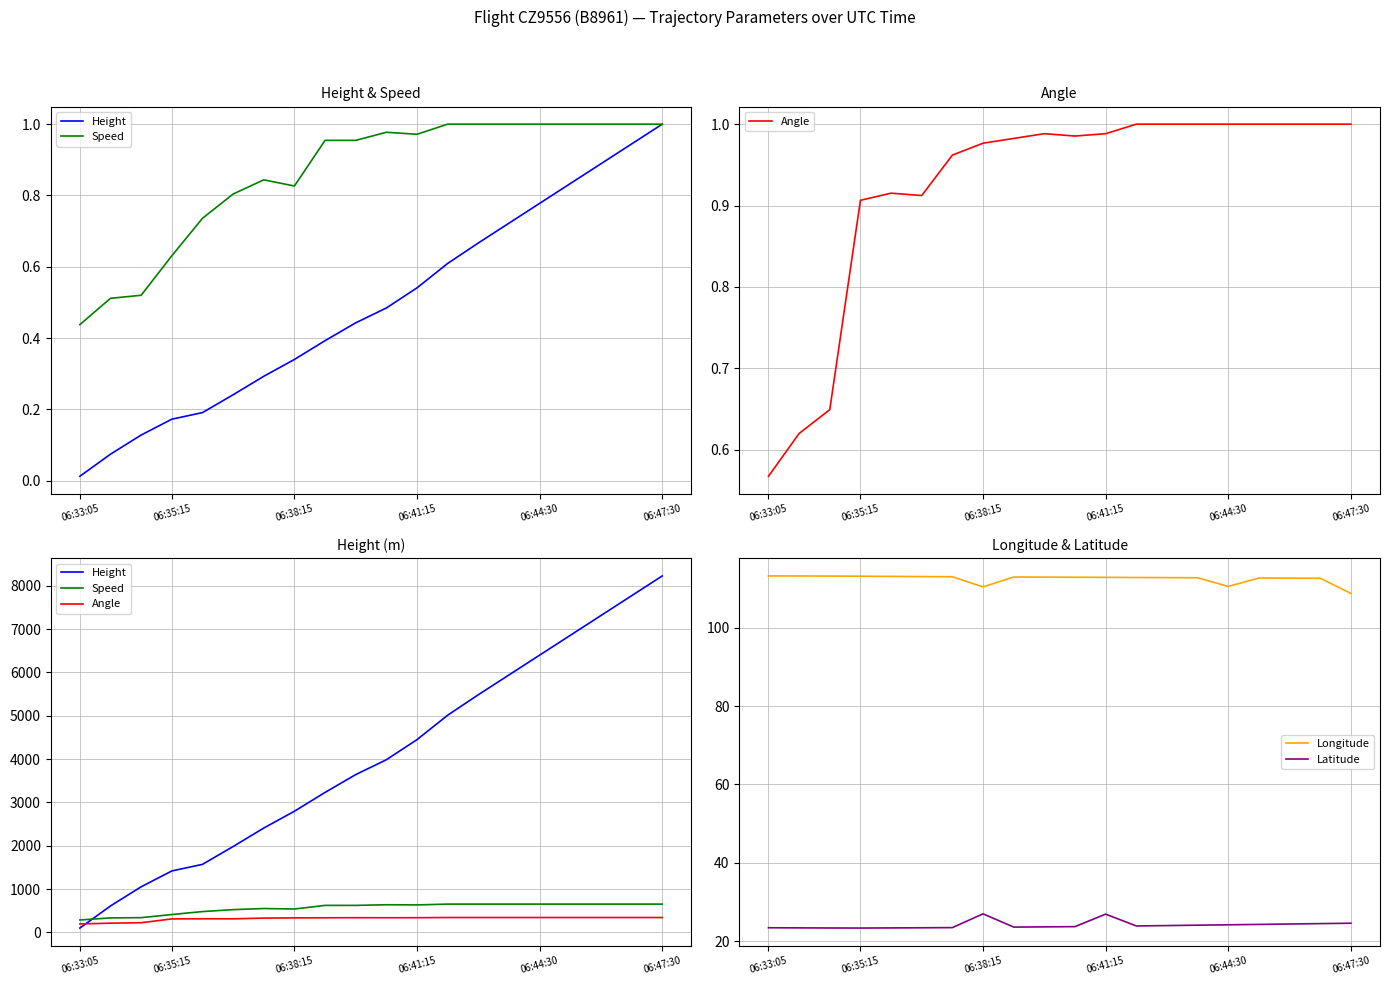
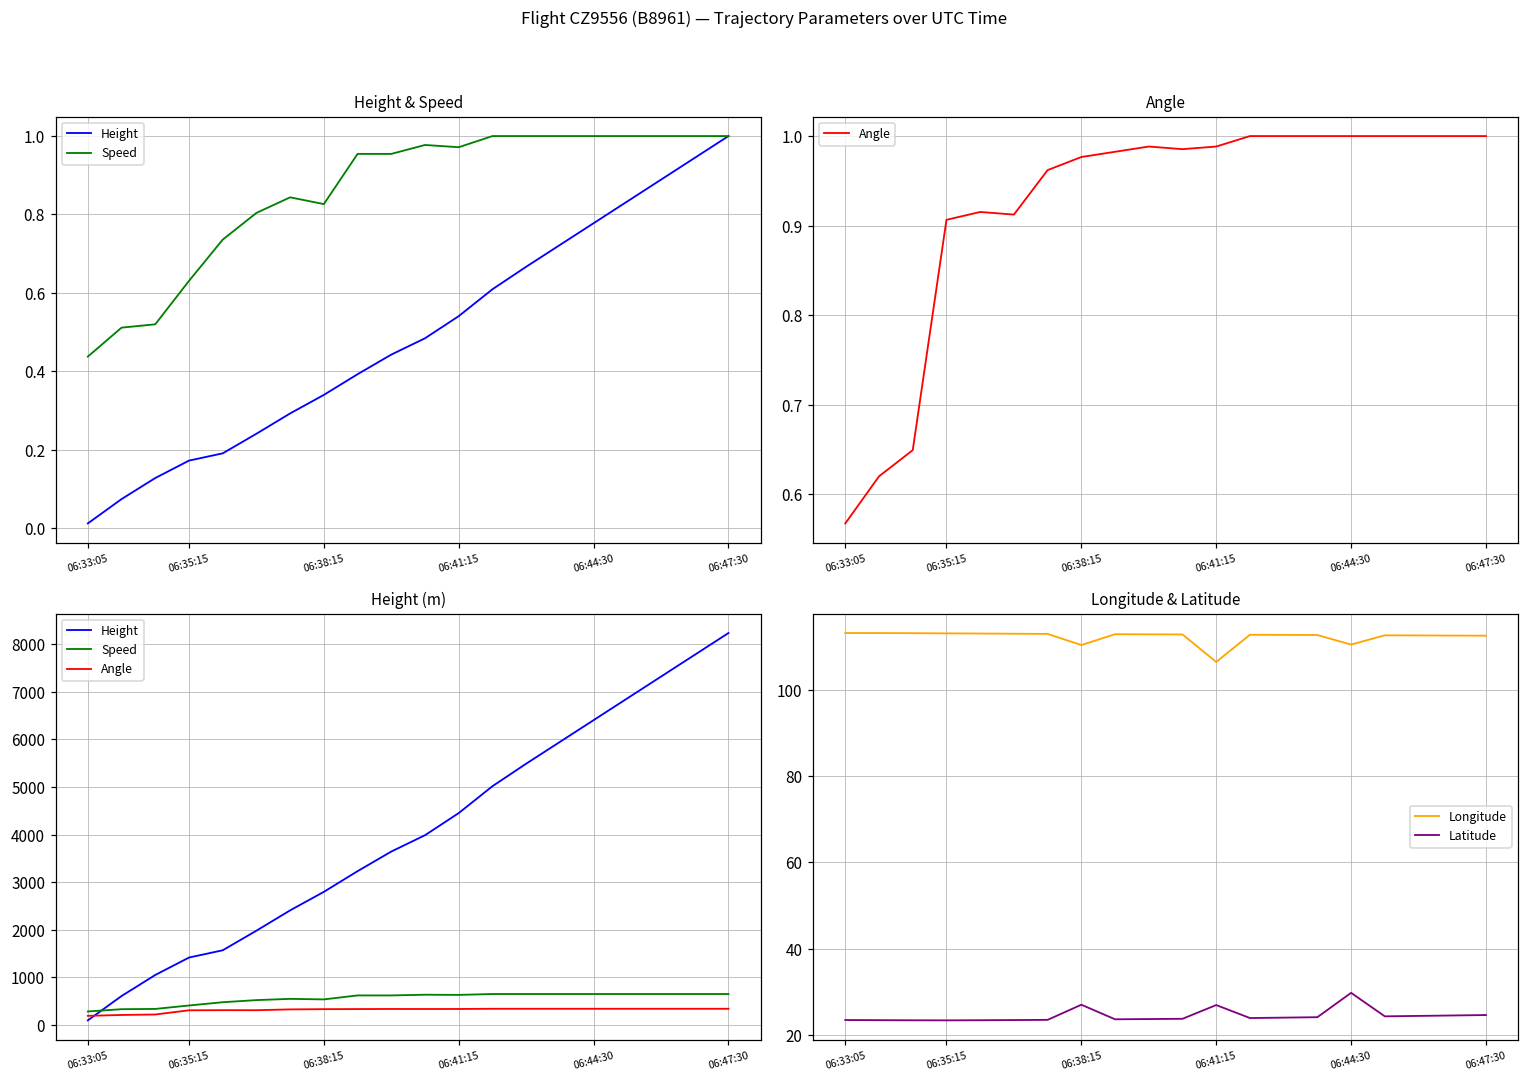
Longitude & Latitude, Longitude, 06:41:15: 113 -> 107
Longitude & Latitude, Latitude, 06:44:30: 24 -> 30
Longitude & Latitude, Longitude, 06:47:30: 109 -> 113
